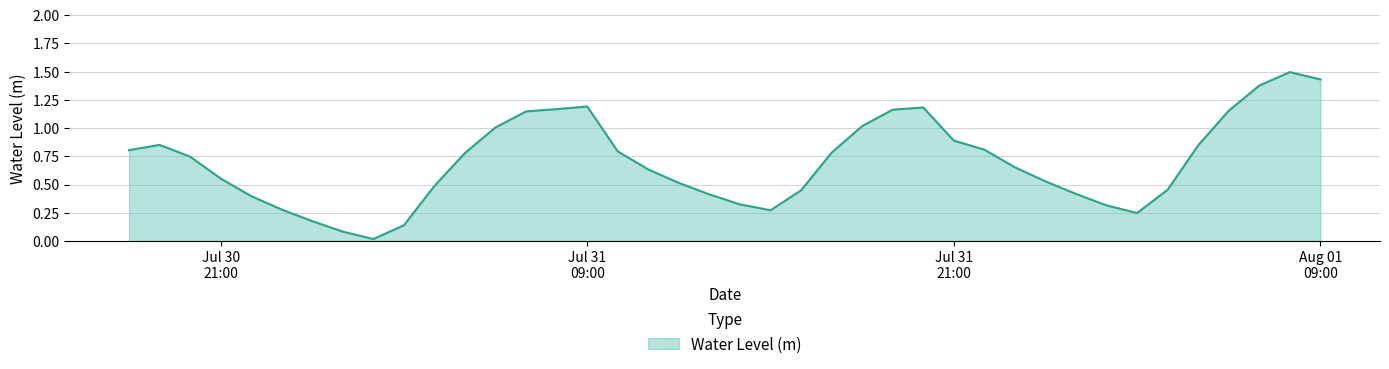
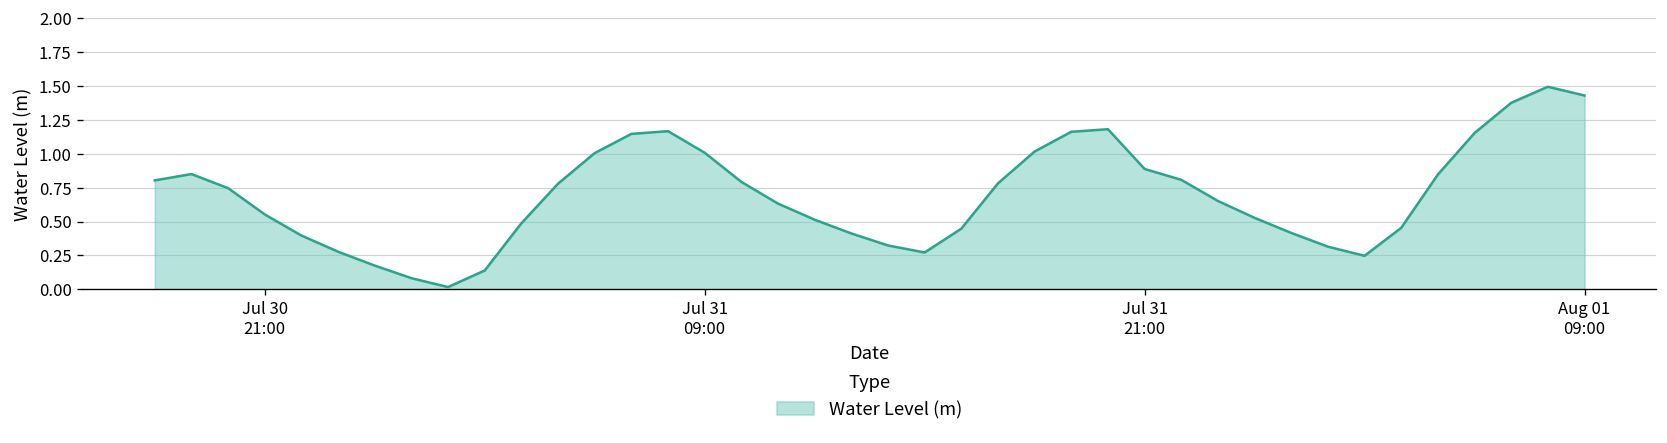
Jul 31 09:00: 1.19 -> 1.01
